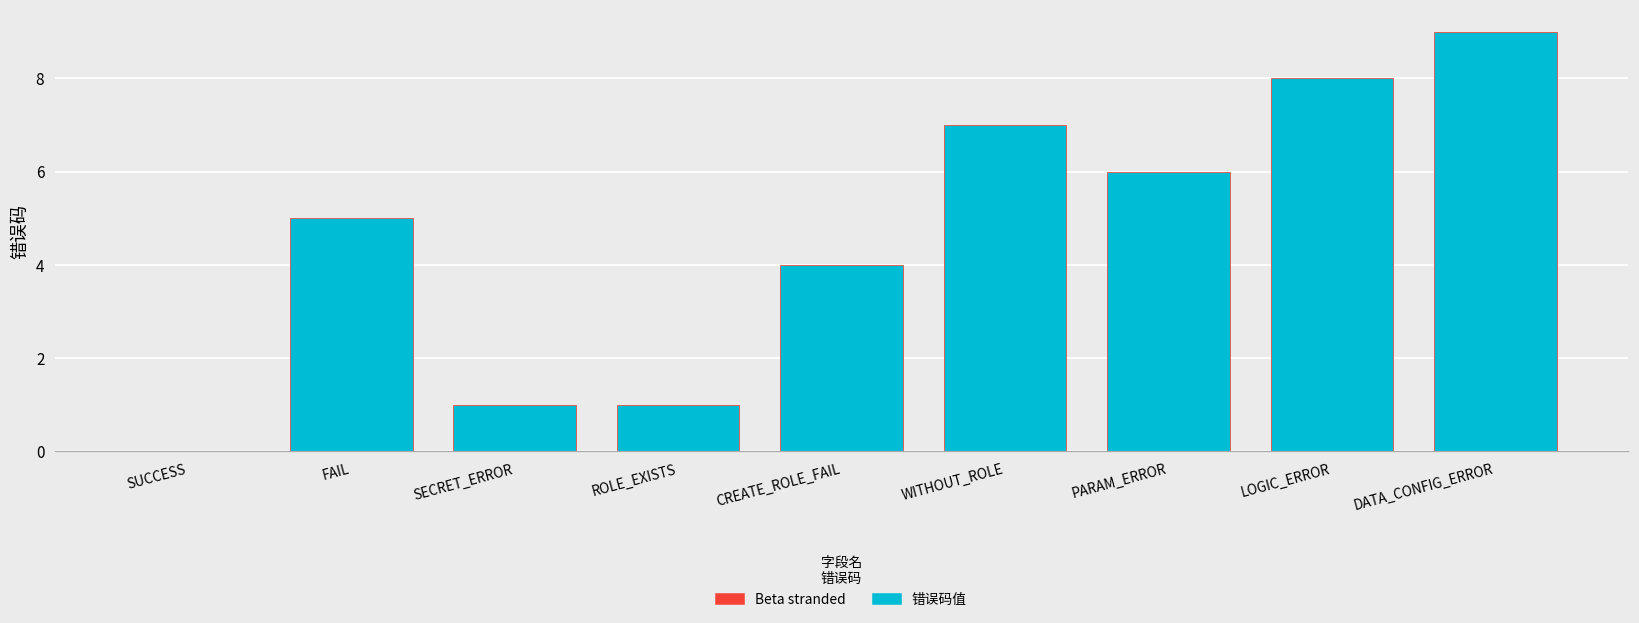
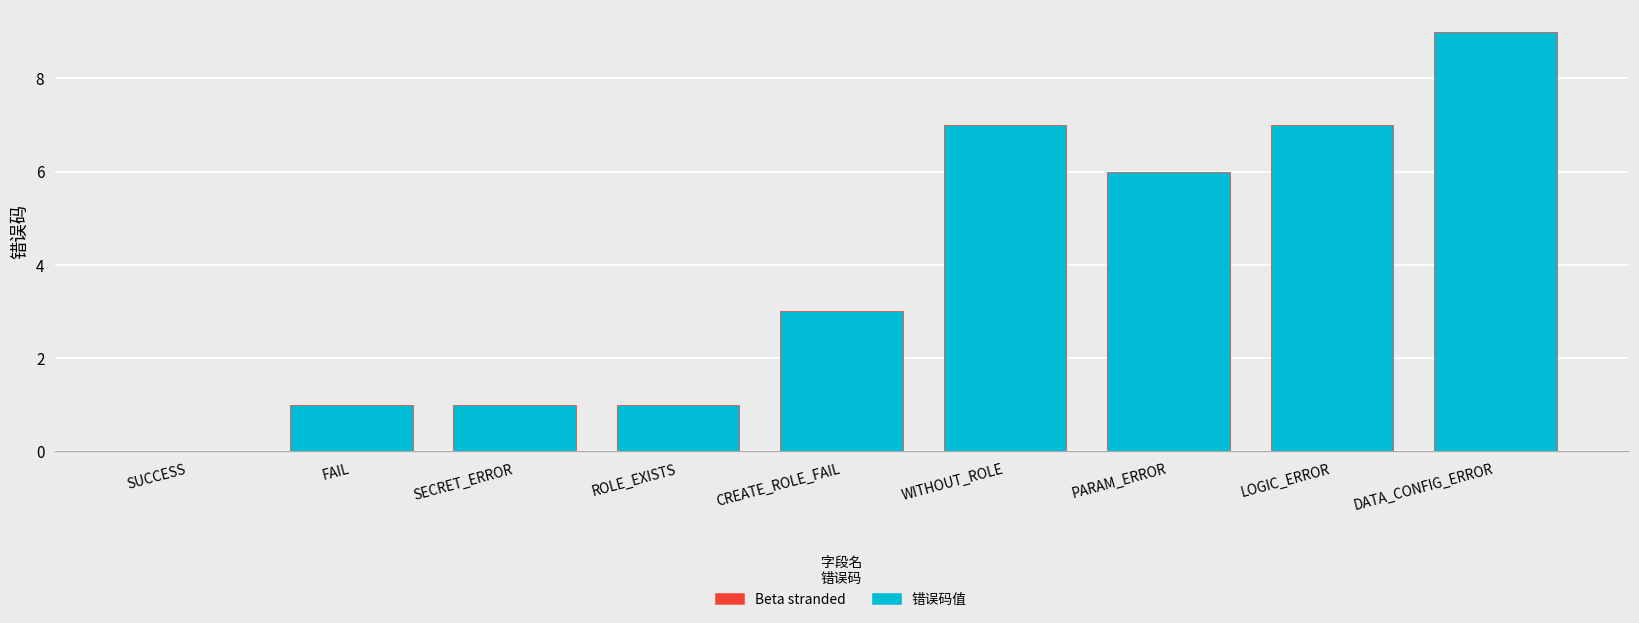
FAIL: 5 -> 1
CREATE_ROLE_FAIL: 4 -> 3
LOGIC_ERROR: 8 -> 7
